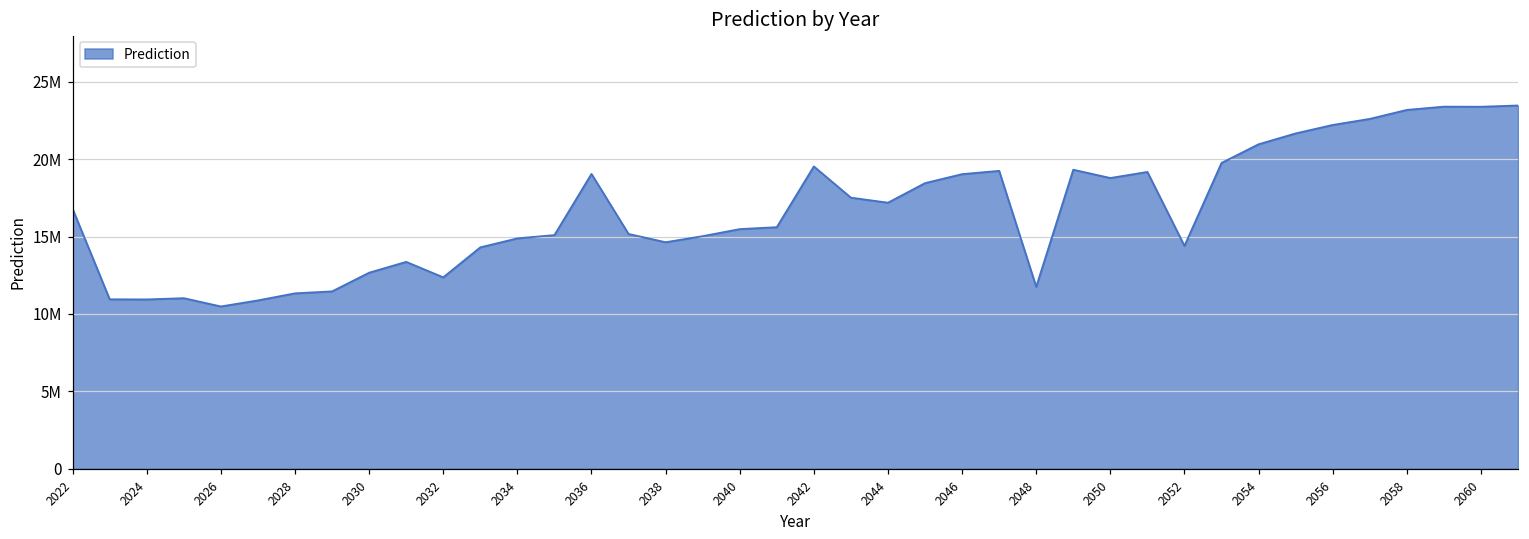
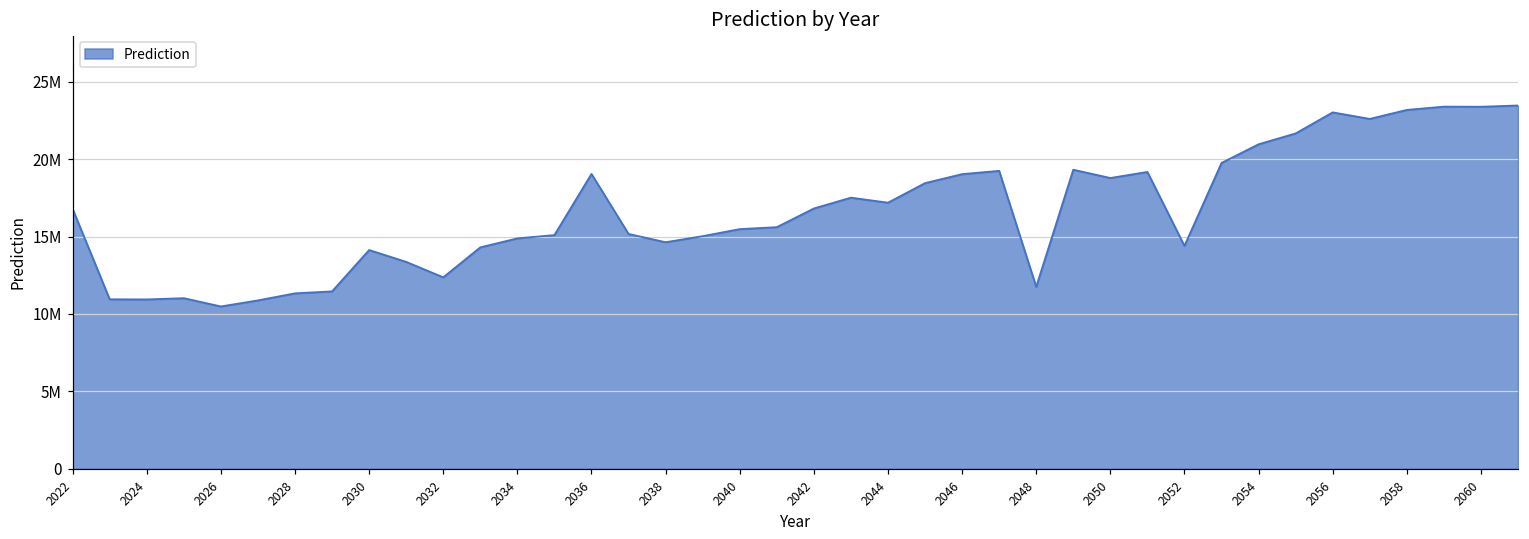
2030: 12700000 -> 14100000
2042: 19500000 -> 16800000
2056: 22200000 -> 23000000
